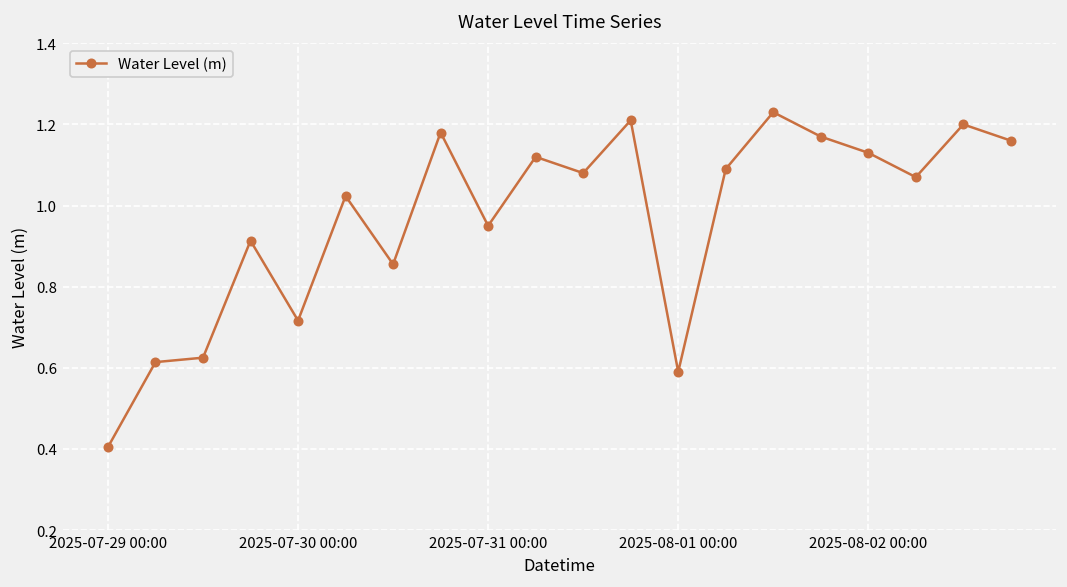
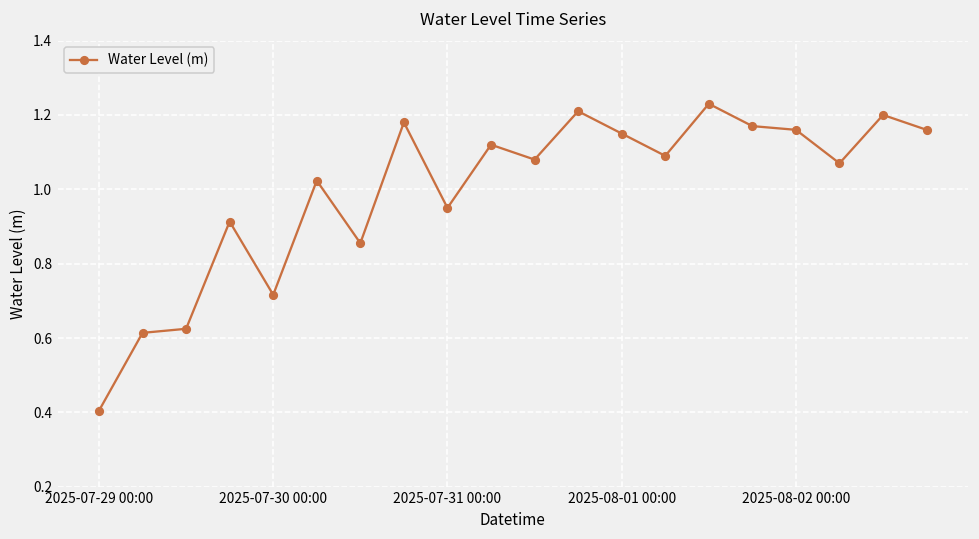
2025-08-01 00:00: 0.59 -> 1.15
2025-08-02 00:00: 1.13 -> 1.16
